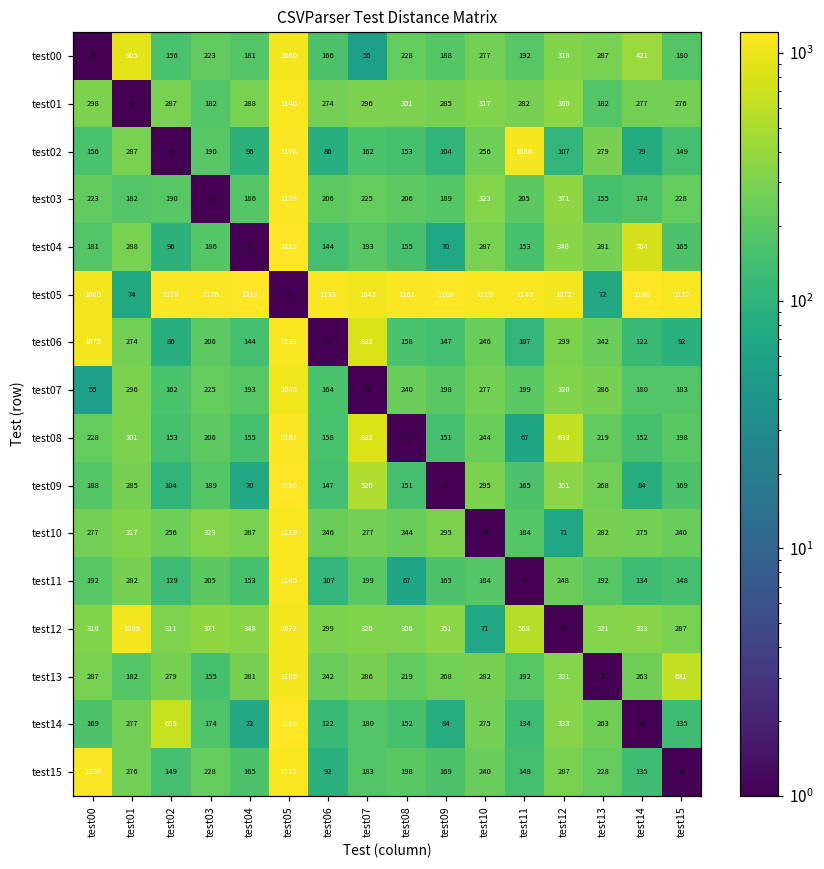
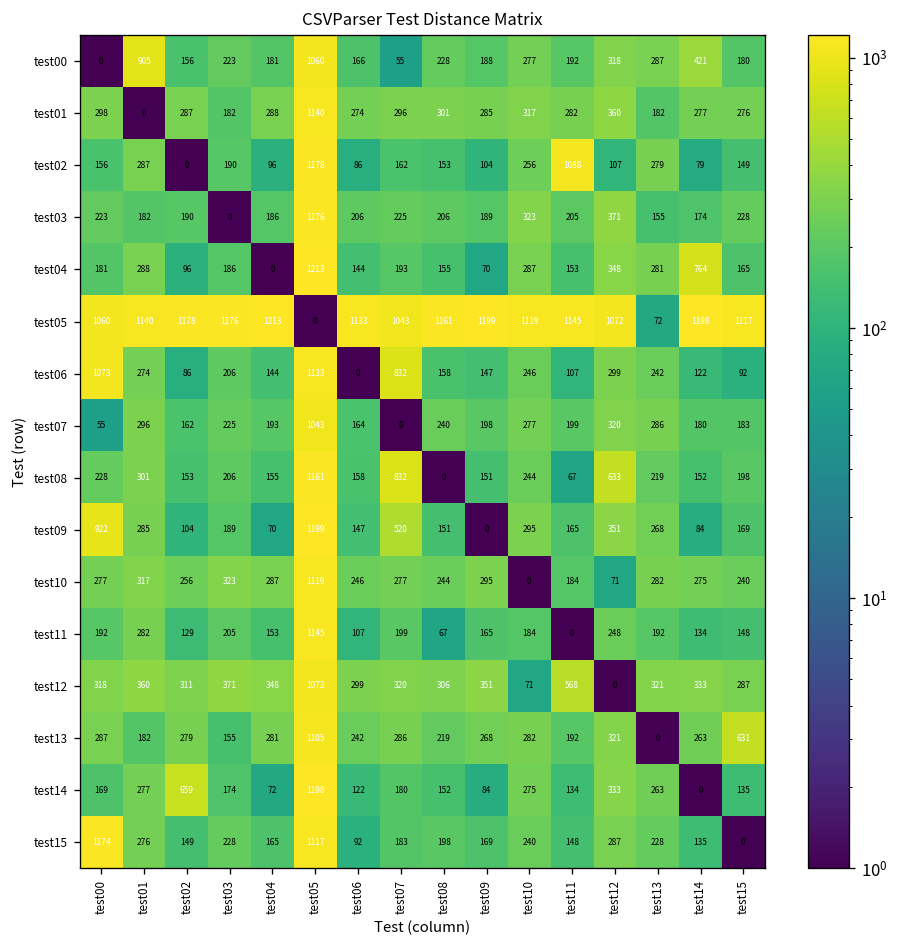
test05, test01: 74 -> 1140
test09, test00: 188 -> 922
test12, test01: 1069 -> 360
